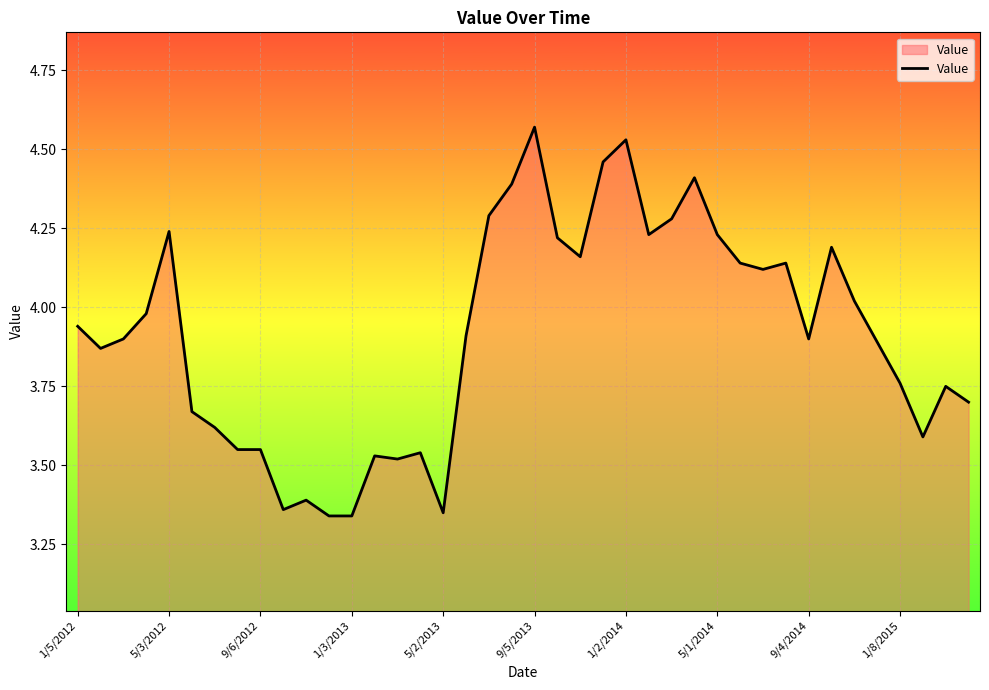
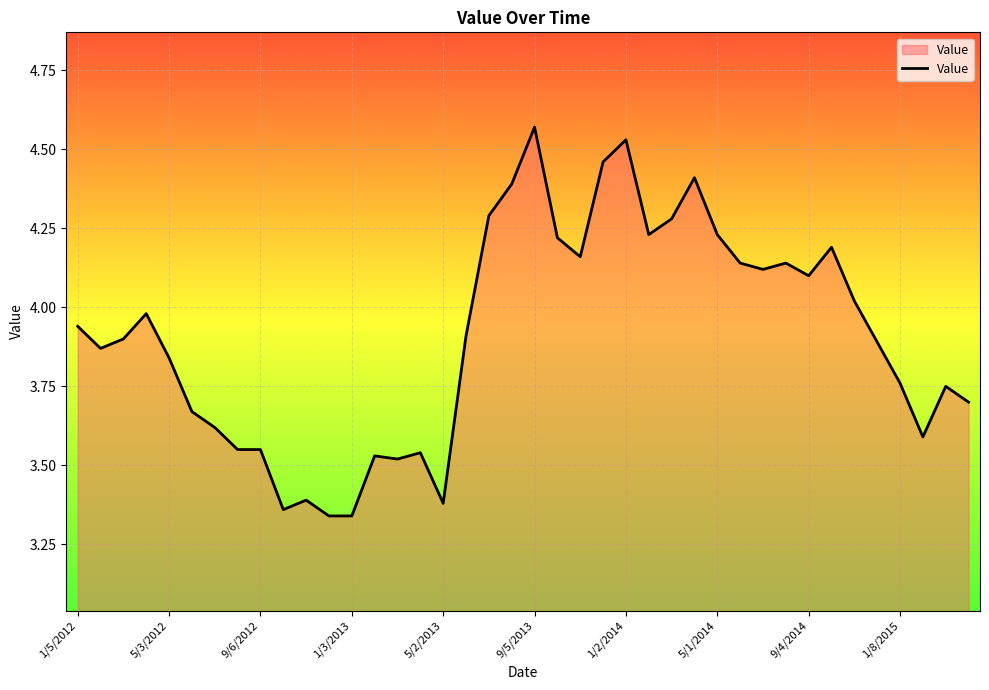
5/3/2012: 4.24 -> 3.84
5/2/2013: 3.35 -> 3.38
9/4/2014: 3.9 -> 4.1
